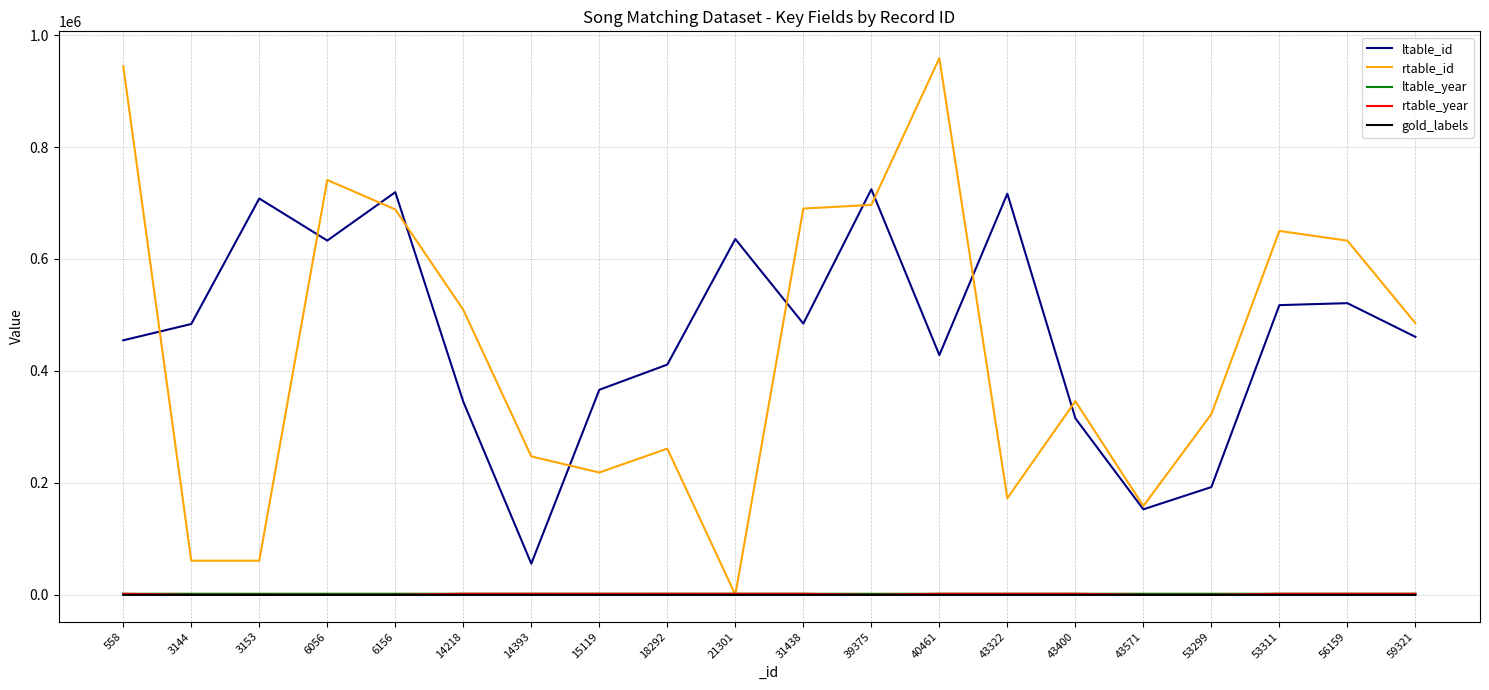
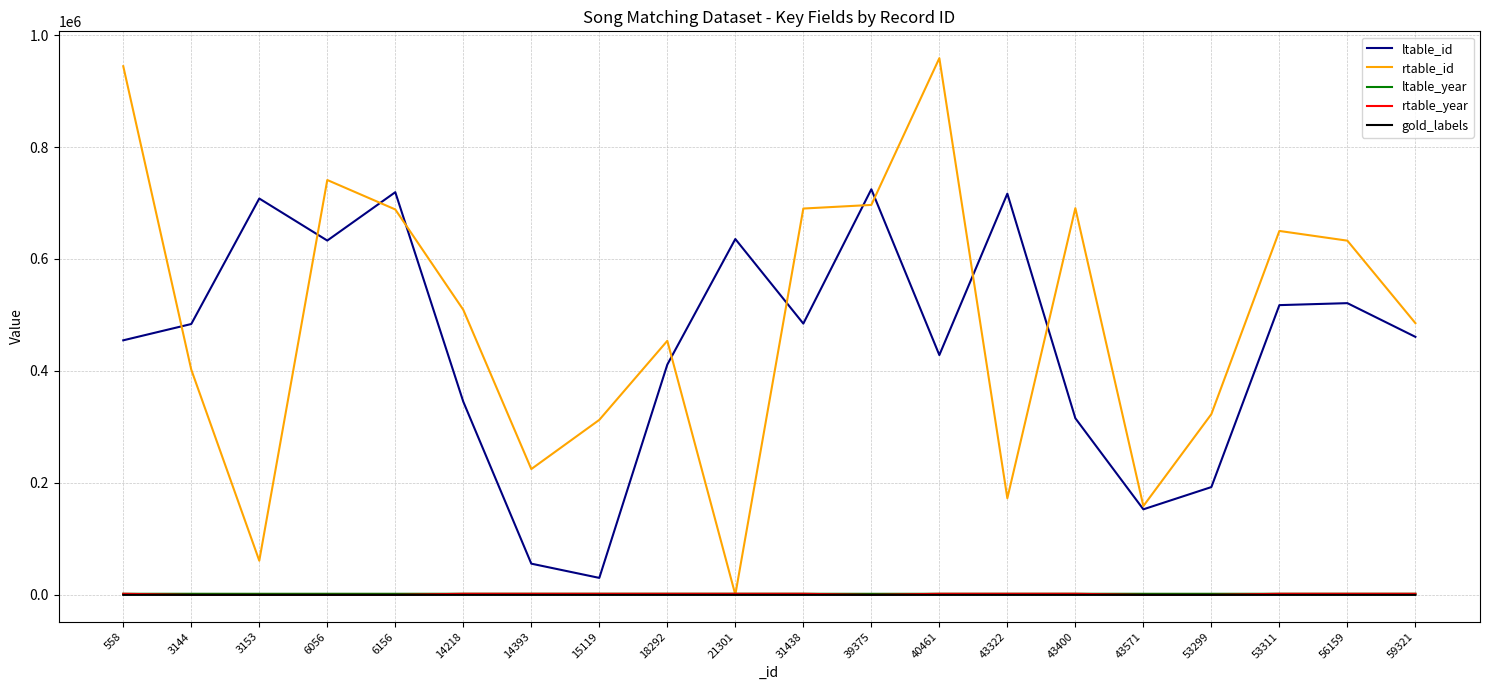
rtable_id, 3144: 60000 -> 400000
rtable_id, 14393: 250000 -> 220000
ltable_id, 15119: 370000 -> 30000
rtable_id, 15119: 220000 -> 310000
rtable_id, 18292: 260000 -> 450000
rtable_id, 43400: 350000 -> 690000
